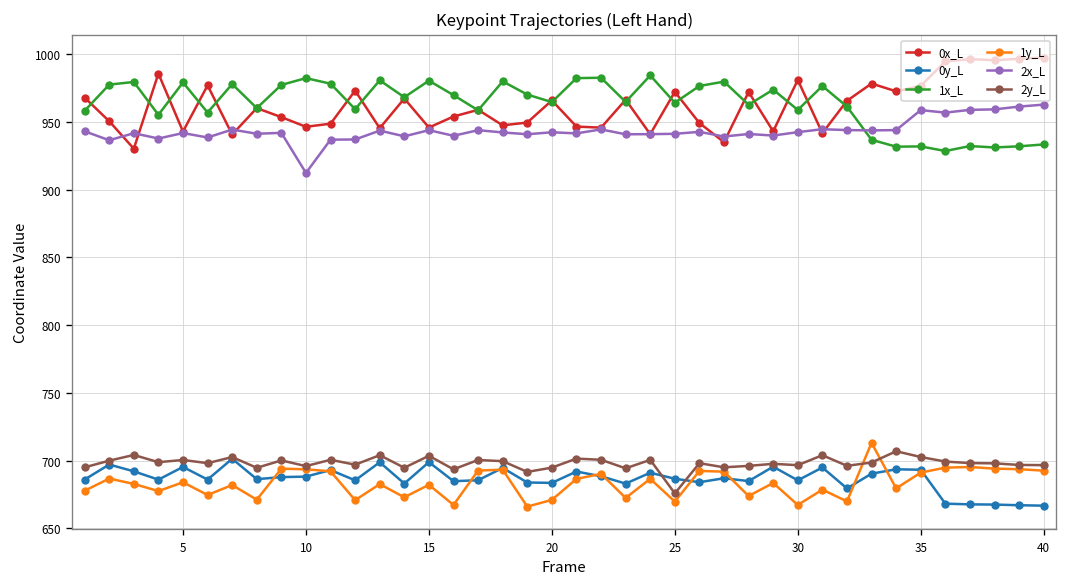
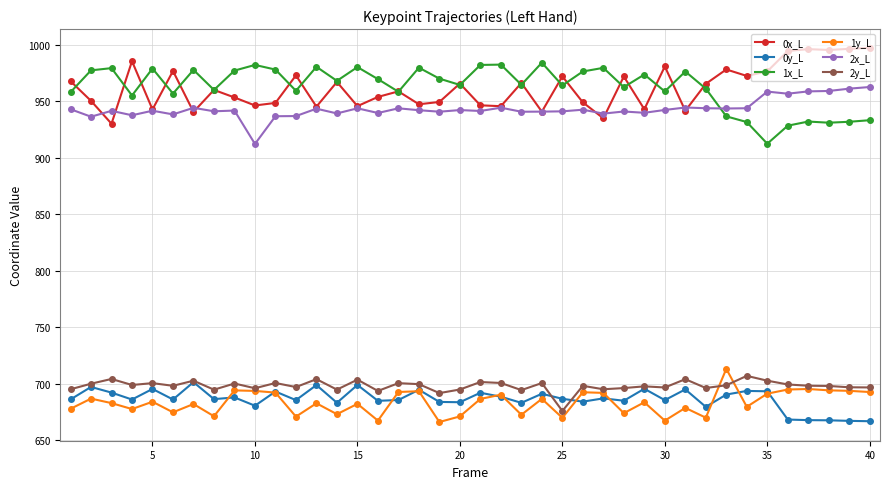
0y_L, 10: 688 -> 680
1x_L, 35: 932 -> 912
